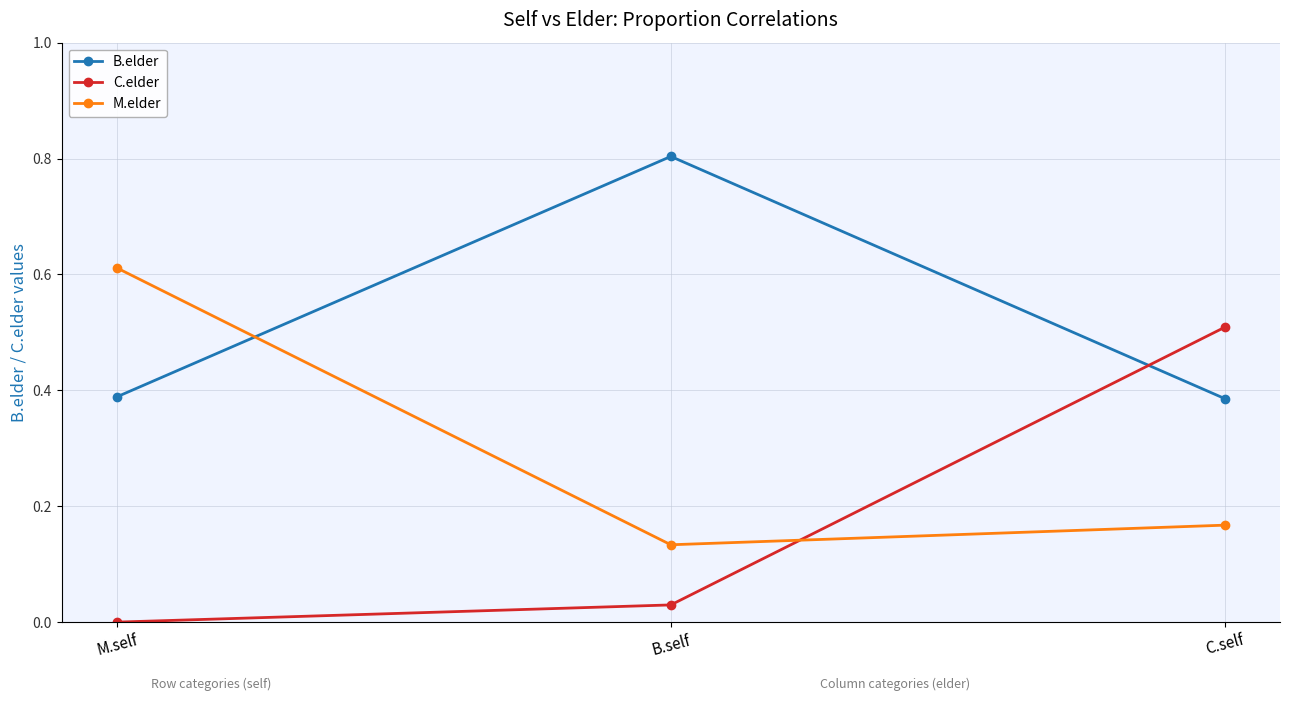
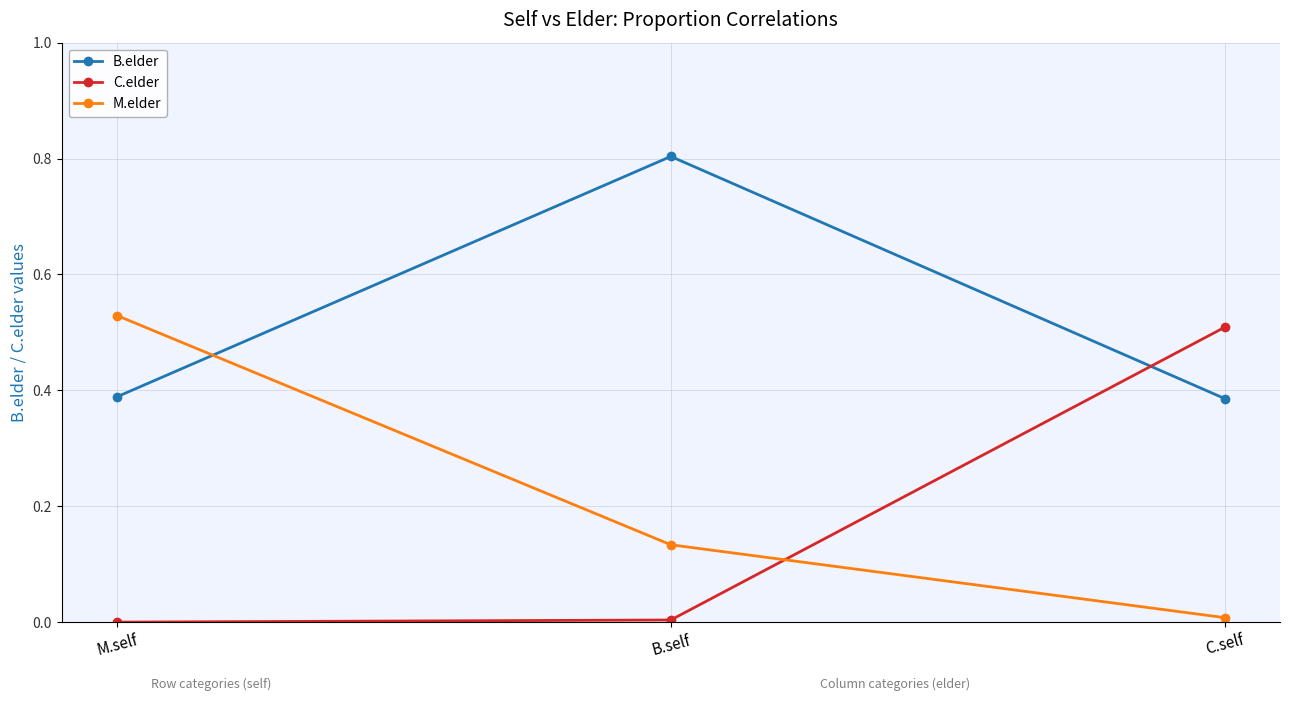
M.elder, M.self: 0.61 -> 0.53
C.elder, B.self: 0.03 -> 0.00
M.elder, C.self: 0.17 -> 0.01
